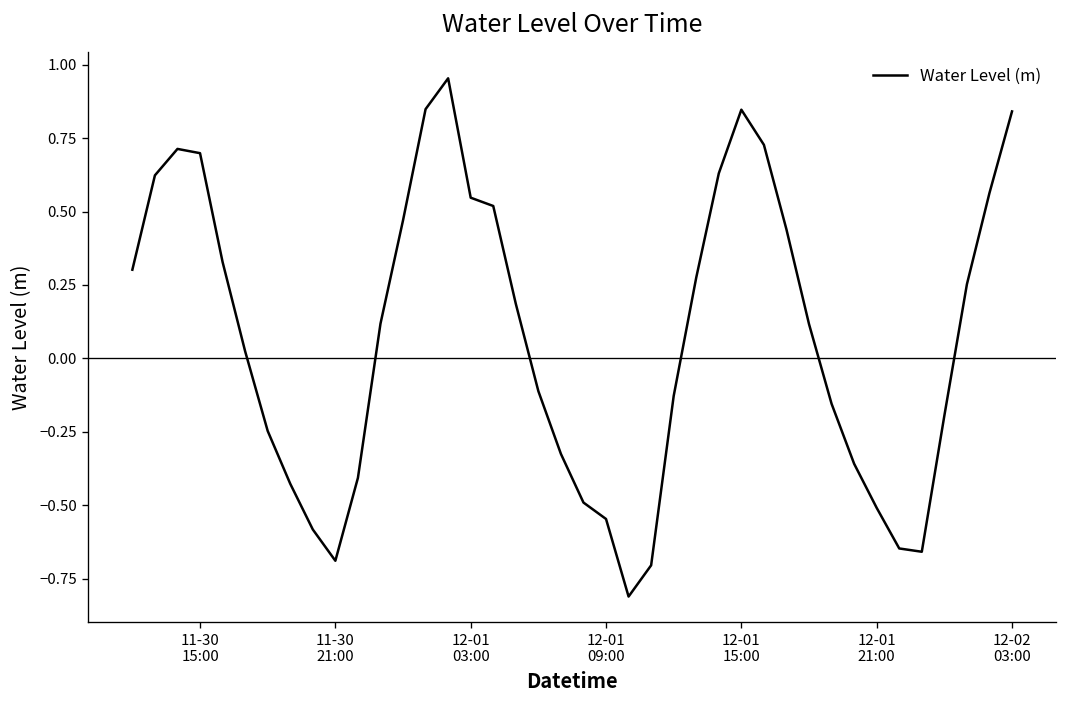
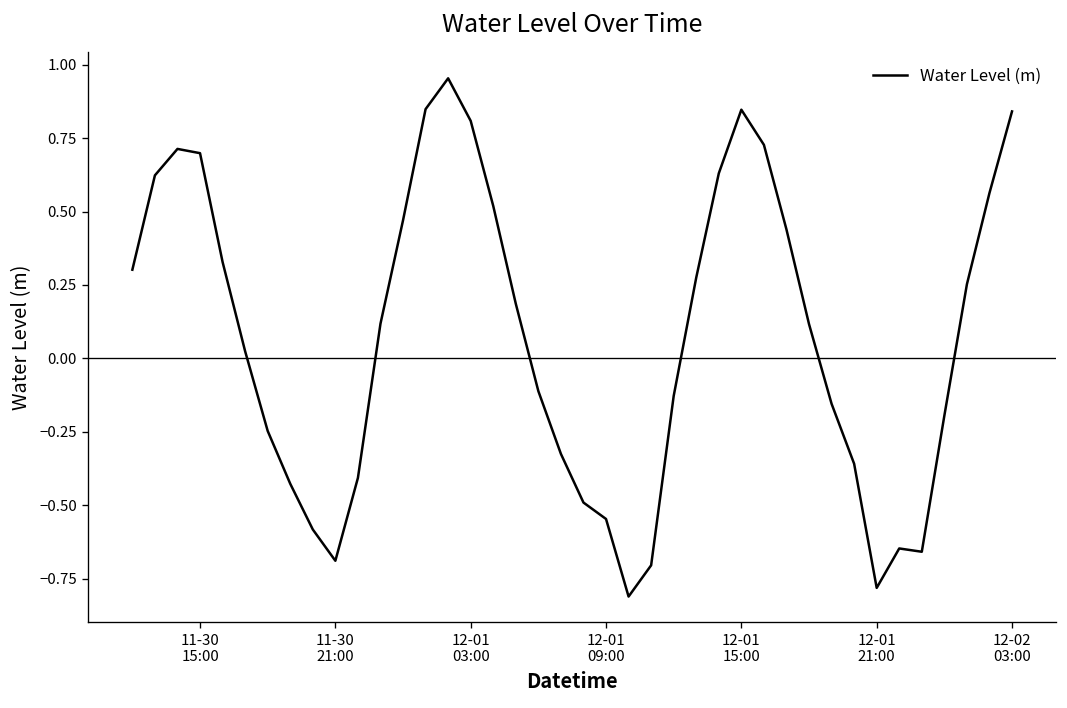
12-01 03:00: 0.55 -> 0.81
12-01 21:00: -0.51 -> -0.78
